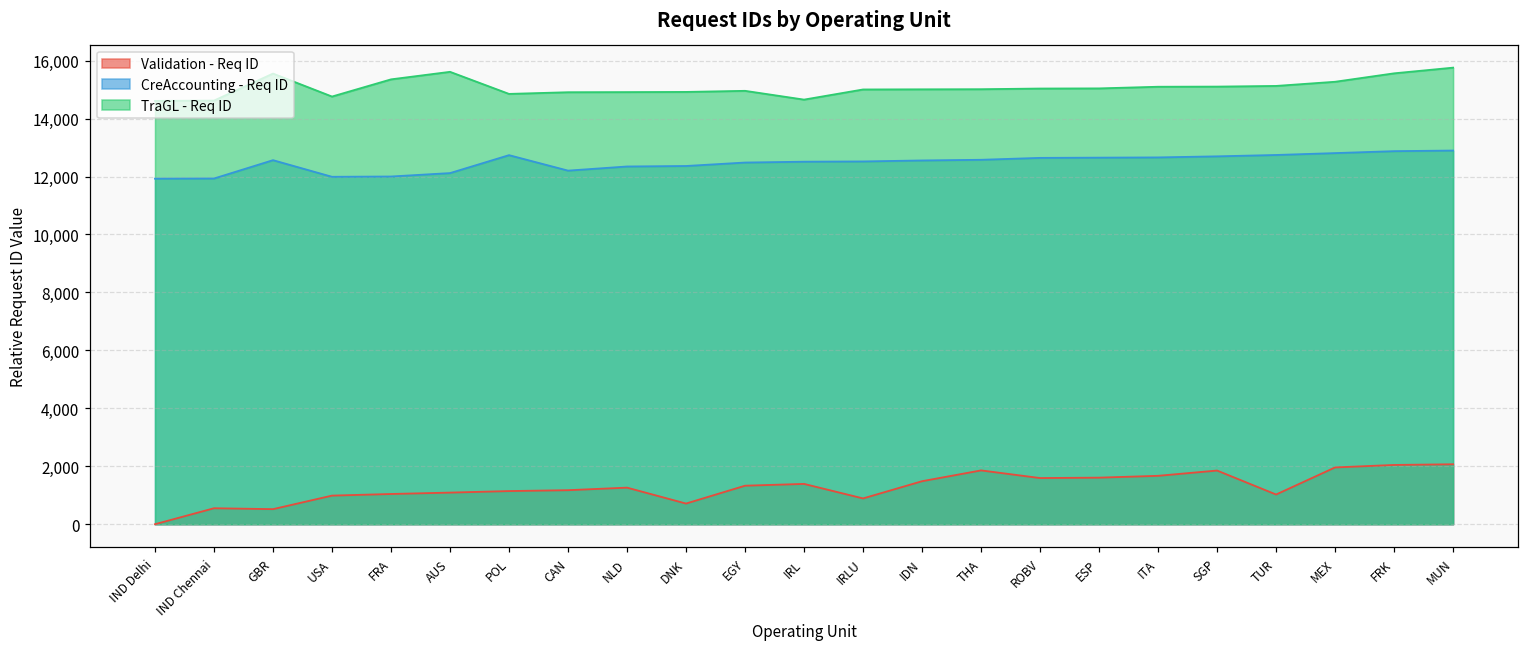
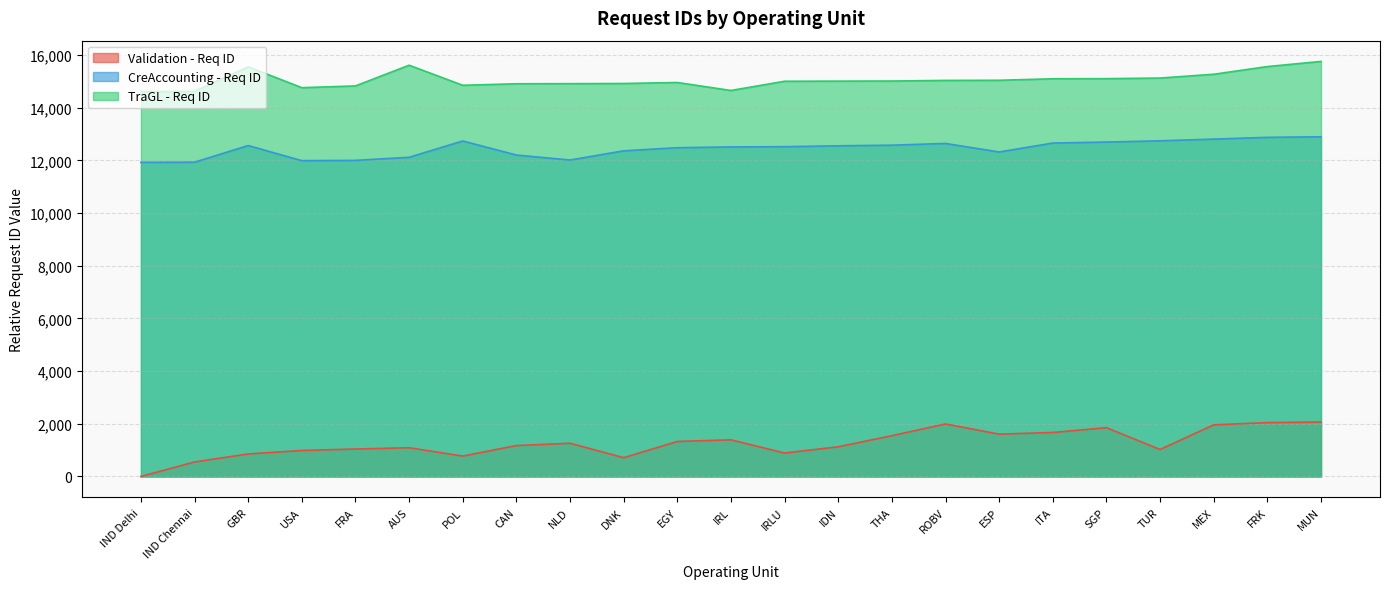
Validation - Req ID, GBR: 500 -> 900
TraGL - Req ID, FRA: 15,400 -> 14,800
Validation - Req ID, POL: 1,100 -> 800
CreAccounting - Req ID, NLD: 12,300 -> 12,000
Validation - Req ID, IDN: 1,500 -> 1,100
Validation - Req ID, THA: 1,900 -> 1,500
Validation - Req ID, ROBV: 1,600 -> 2,000
CreAccounting - Req ID, ESP: 12,700 -> 12,300
